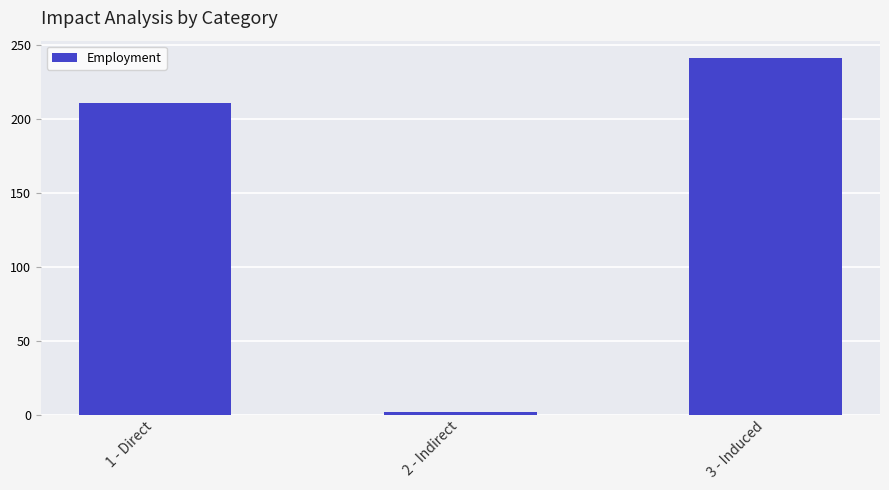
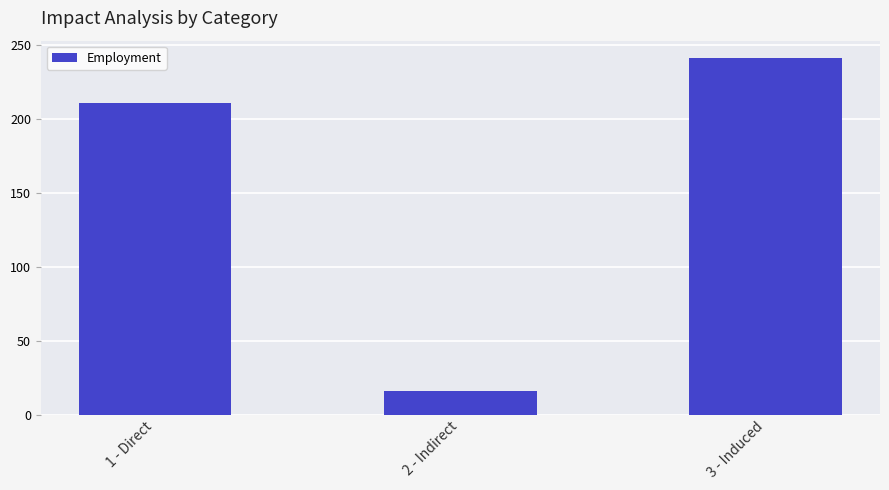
2 - Indirect: 2 -> 16
